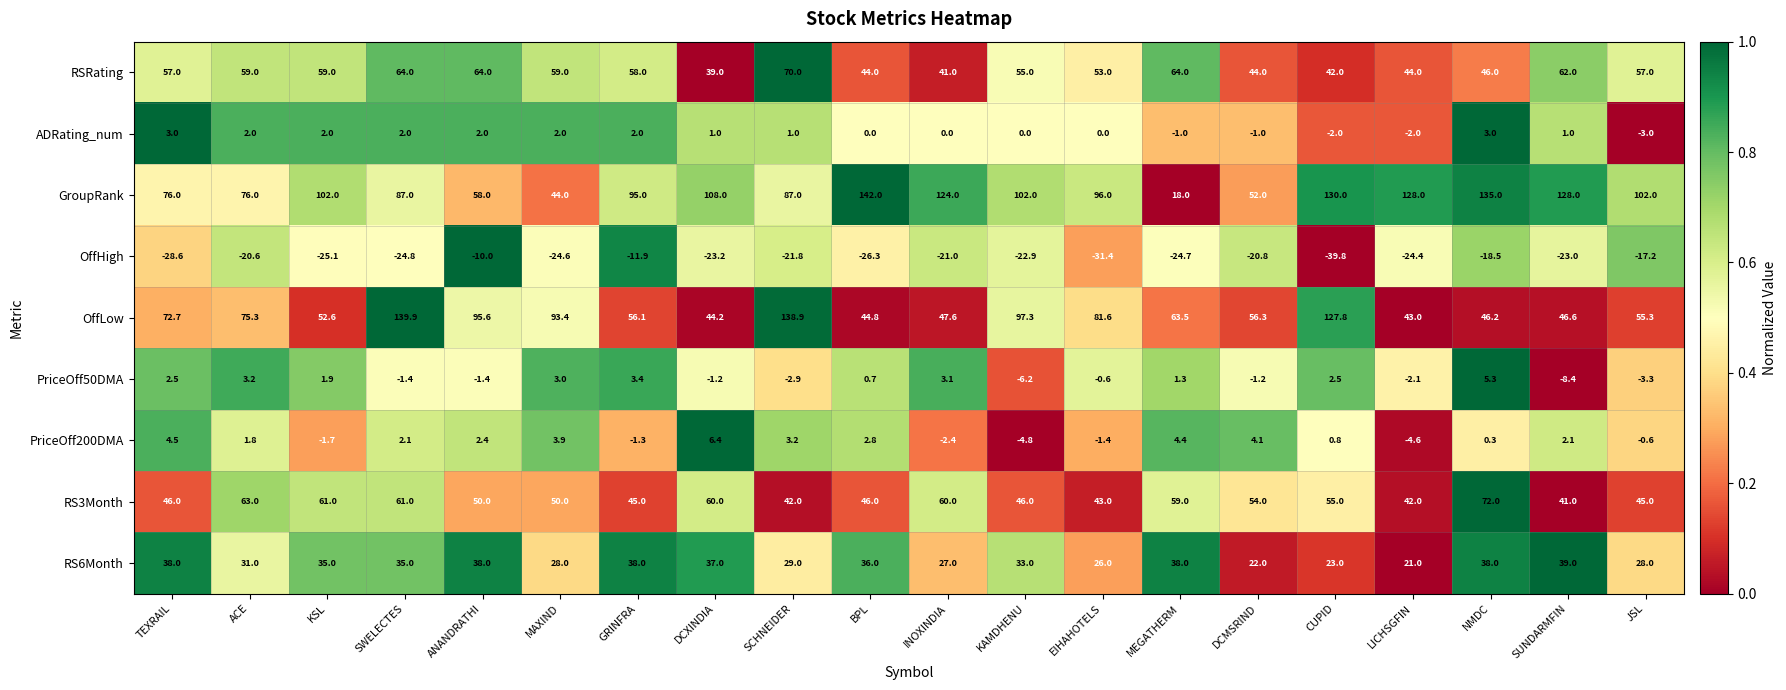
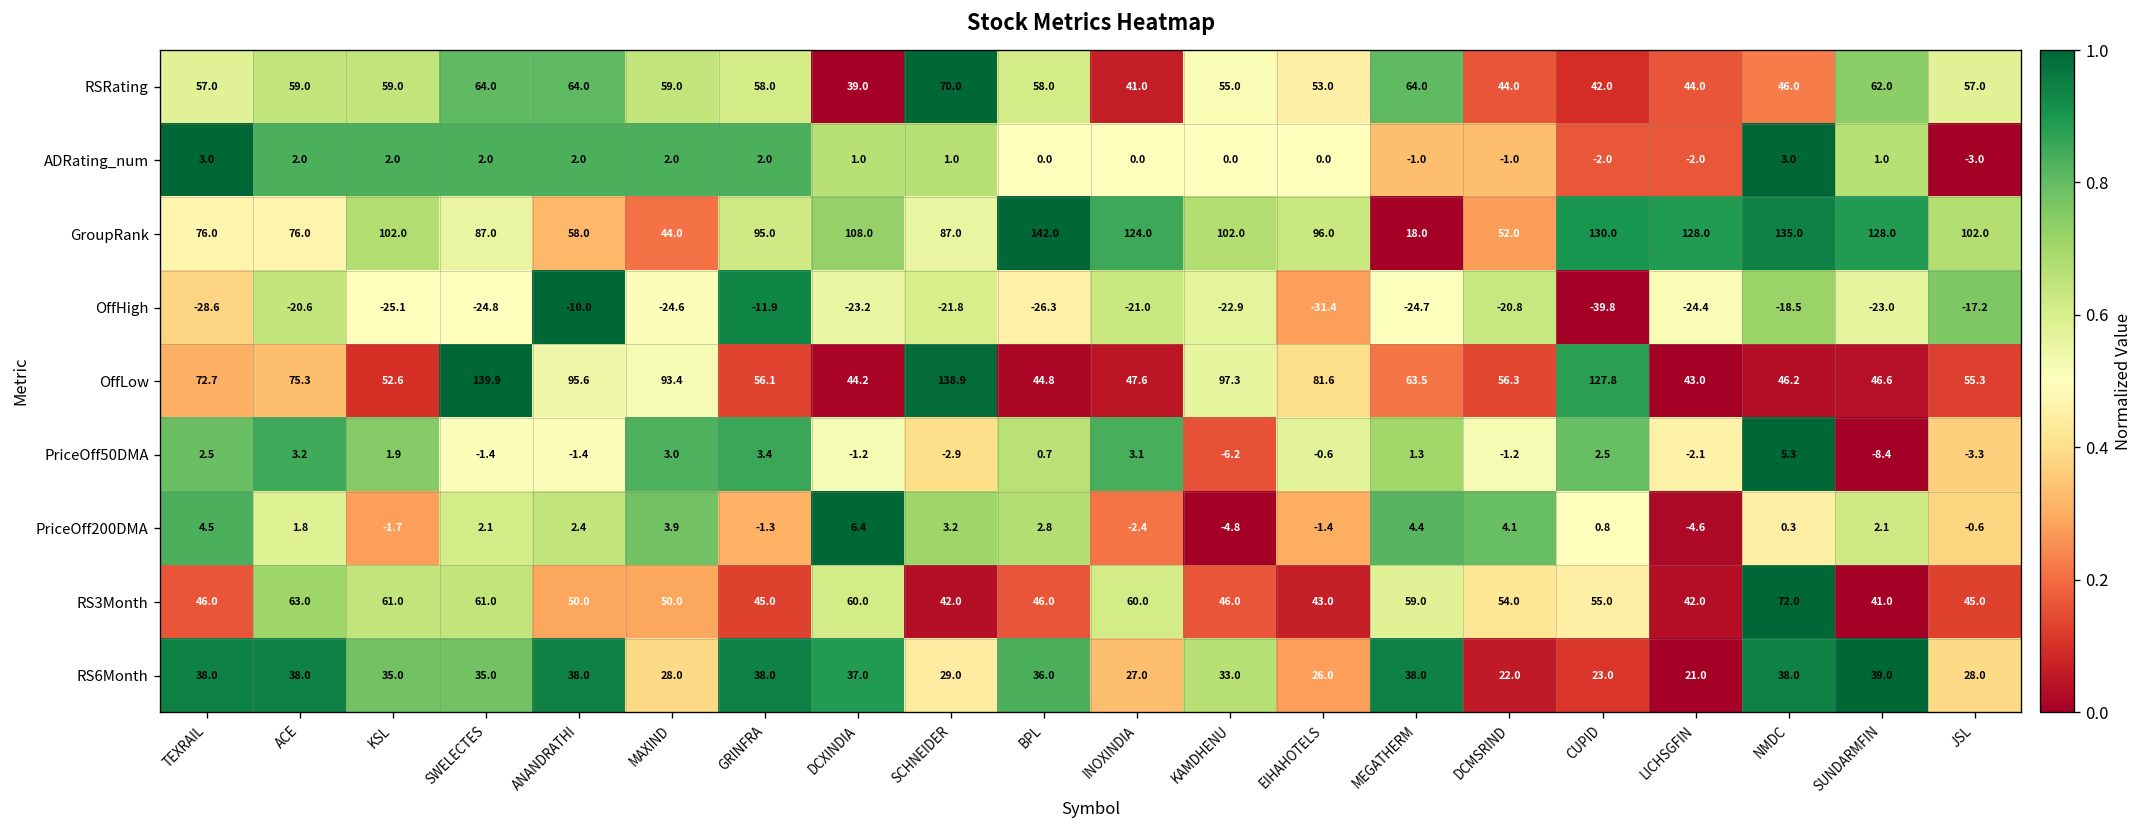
RSRating, BPL: 44.0 -> 58.0
RS6Month, ACE: 31.0 -> 38.0
